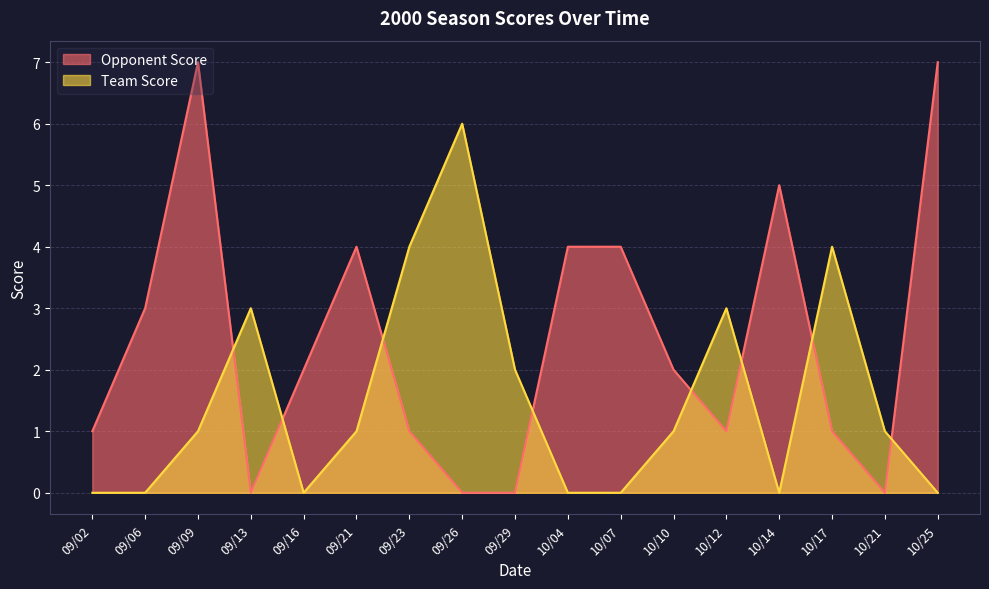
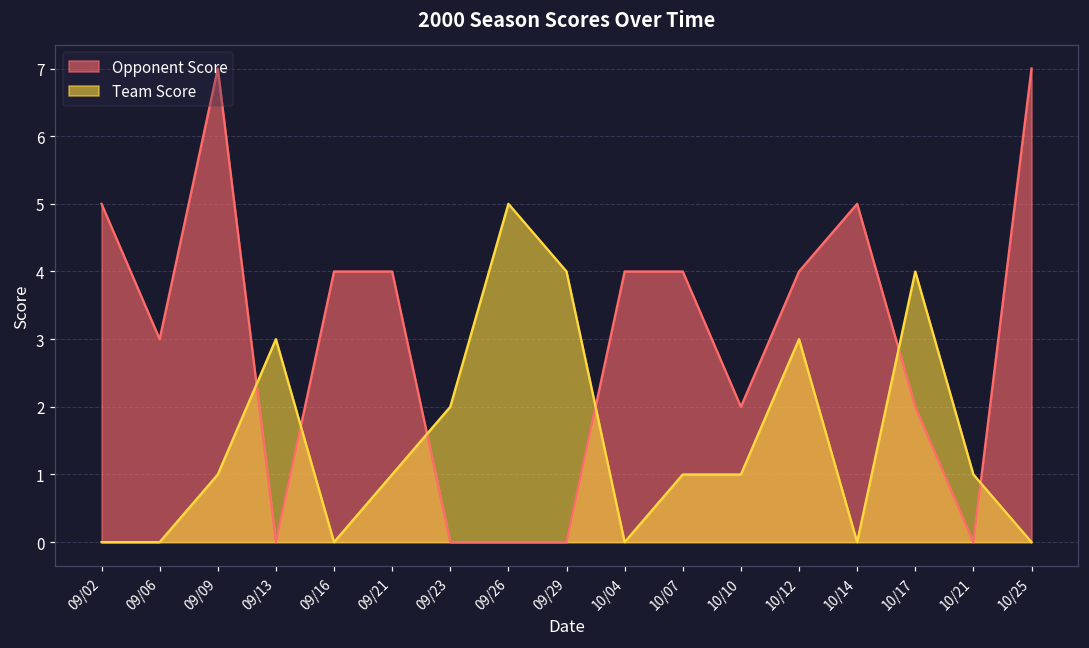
Opponent Score, 09/02: 1 -> 5
Opponent Score, 09/16: 2 -> 4
Opponent Score, 09/23: 1 -> 0
Team Score, 09/23: 4 -> 2
Team Score, 09/26: 6 -> 5
Team Score, 09/29: 2 -> 4
Team Score, 10/07: 0 -> 1
Opponent Score, 10/12: 1 -> 4
Opponent Score, 10/17: 1 -> 2
